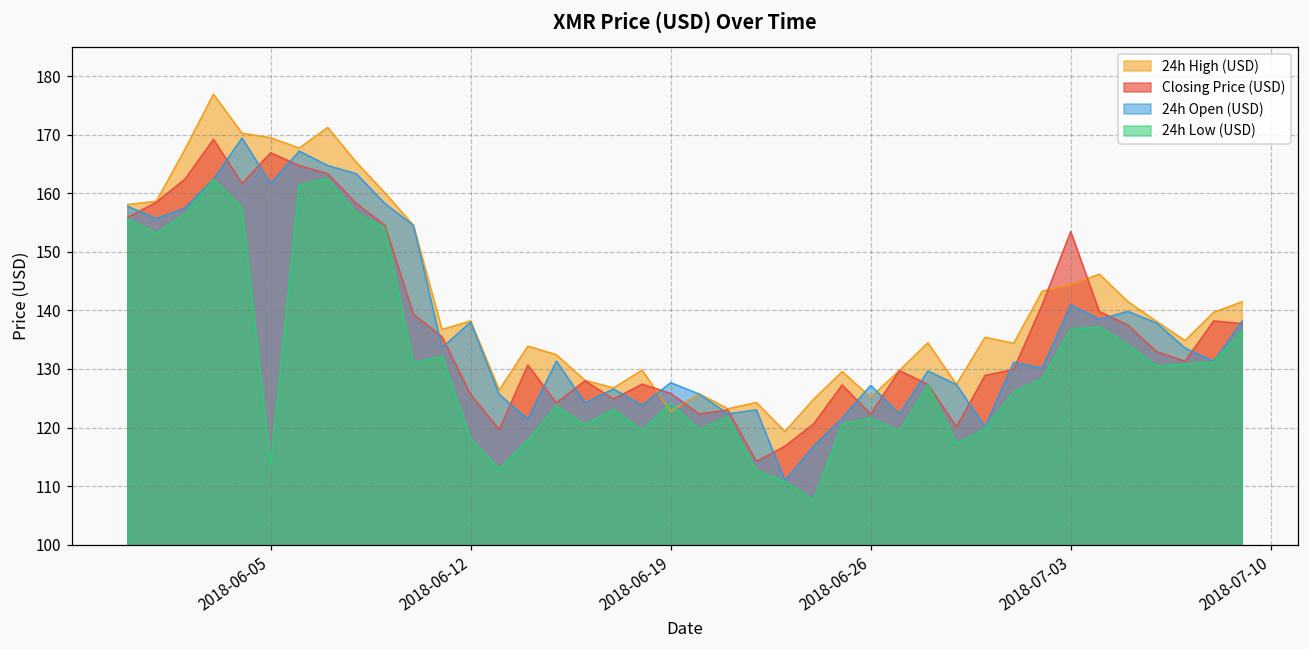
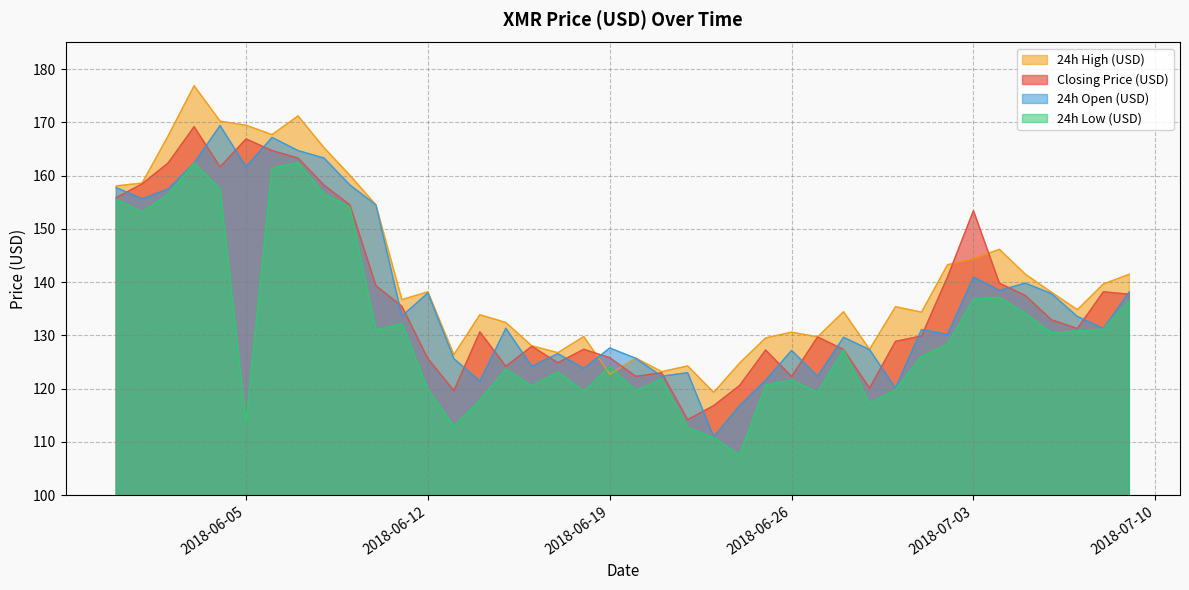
24h Low (USD), 2018-06-12: 118 -> 120
24h High (USD), 2018-06-26: 125 -> 131
